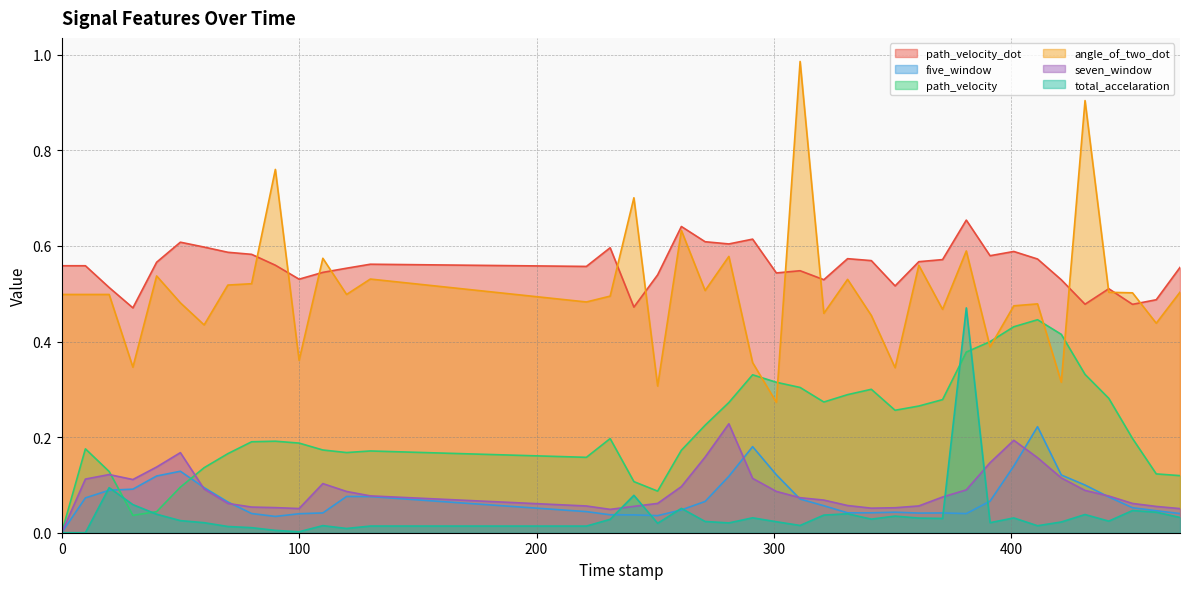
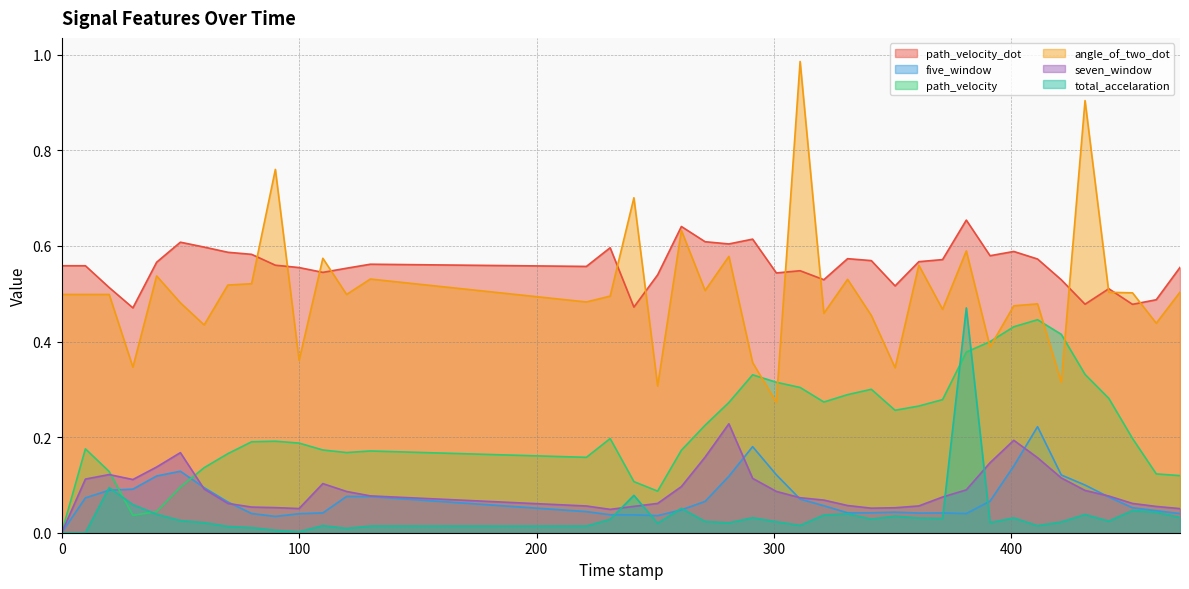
path_velocity_dot, 100: 0.53 -> 0.55
